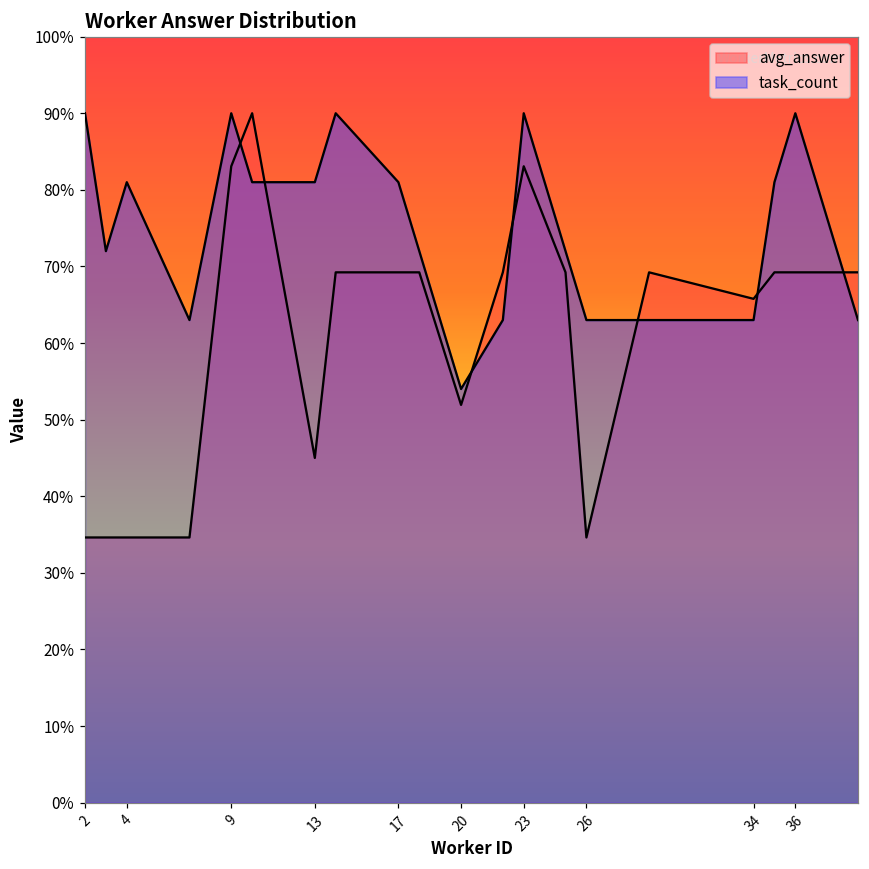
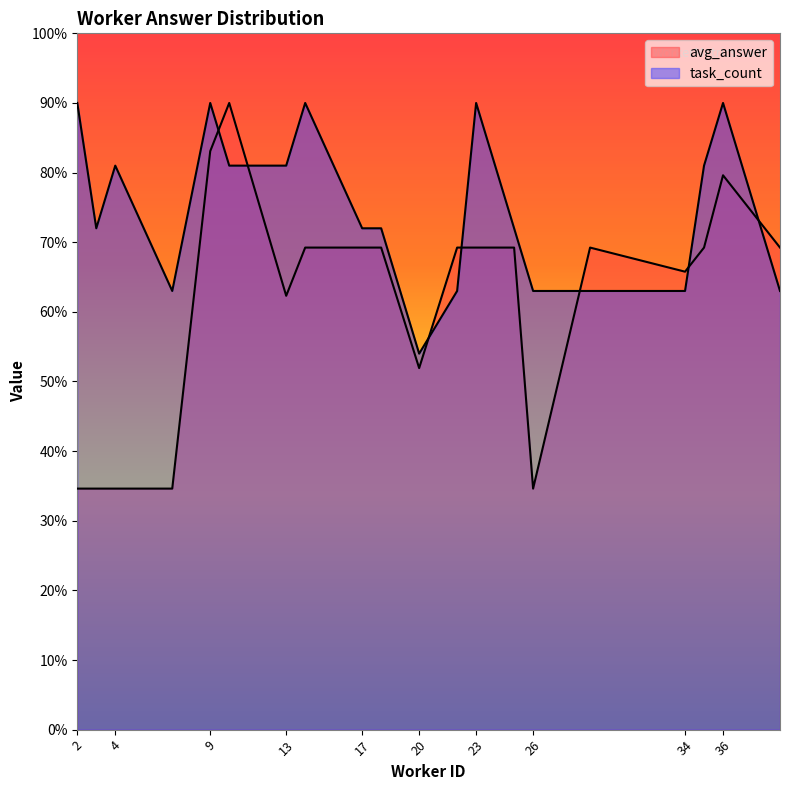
avg_answer, 13: 45% -> 62%
task_count, 17: 81% -> 72%
avg_answer, 23: 83% -> 69%
avg_answer, 36: 69% -> 80%
